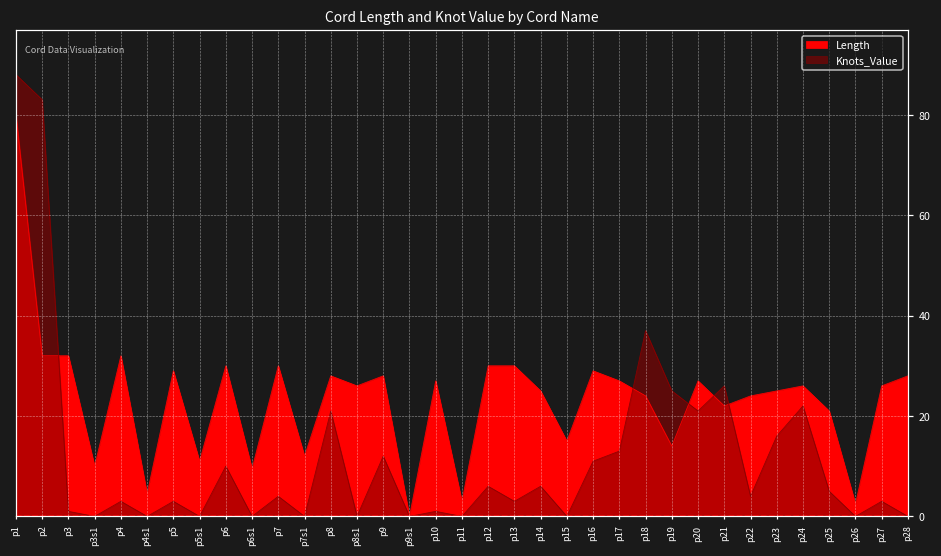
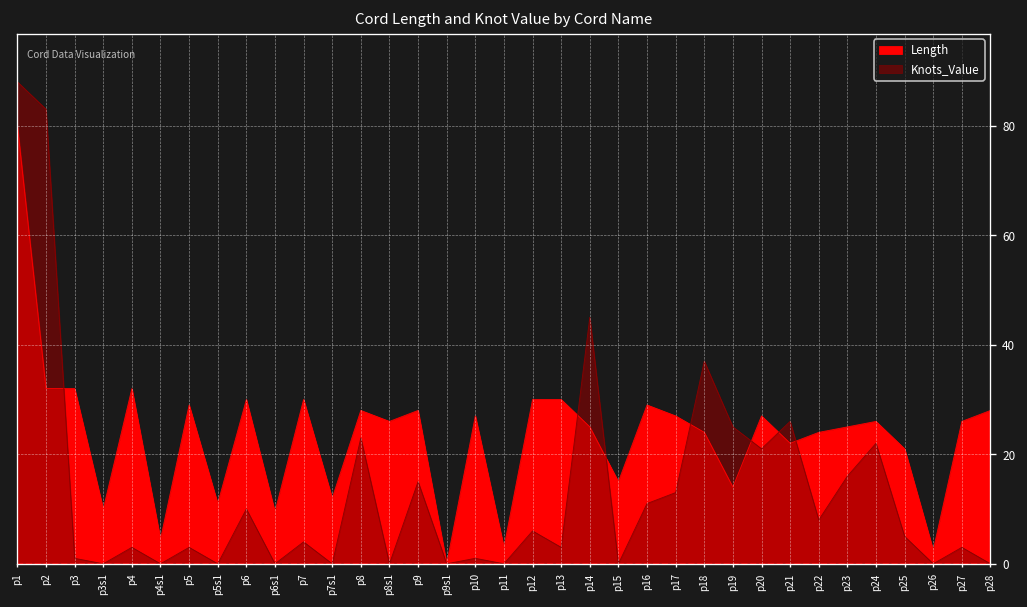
Knots_Value, p8: 21 -> 23
Knots_Value, p9: 12 -> 15
Knots_Value, p14: 6 -> 45
Knots_Value, p22: 4 -> 8
